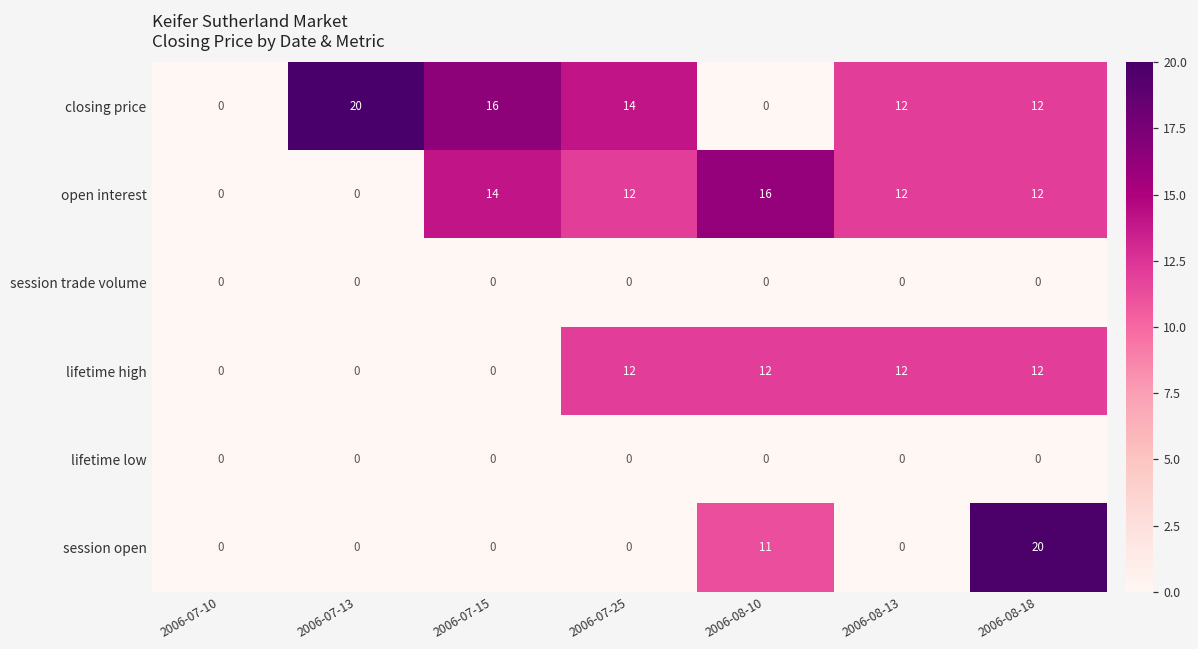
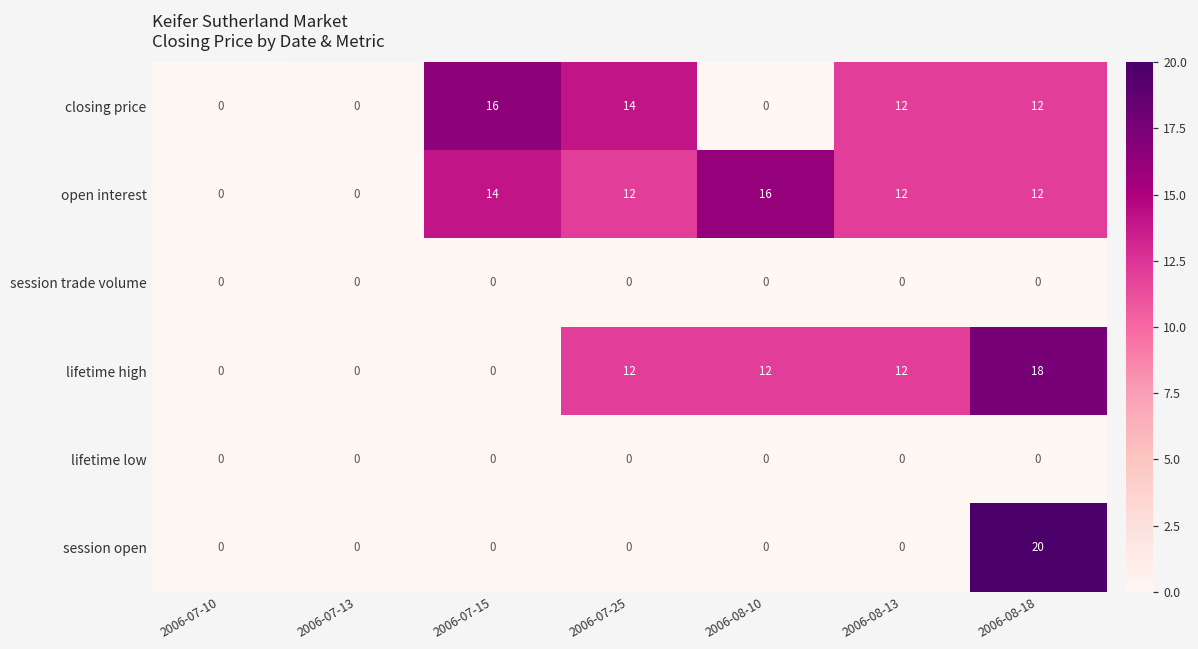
closing price, 2006-07-13: 20 -> 0
lifetime high, 2006-08-18: 12 -> 18
session open, 2006-08-10: 11 -> 0
